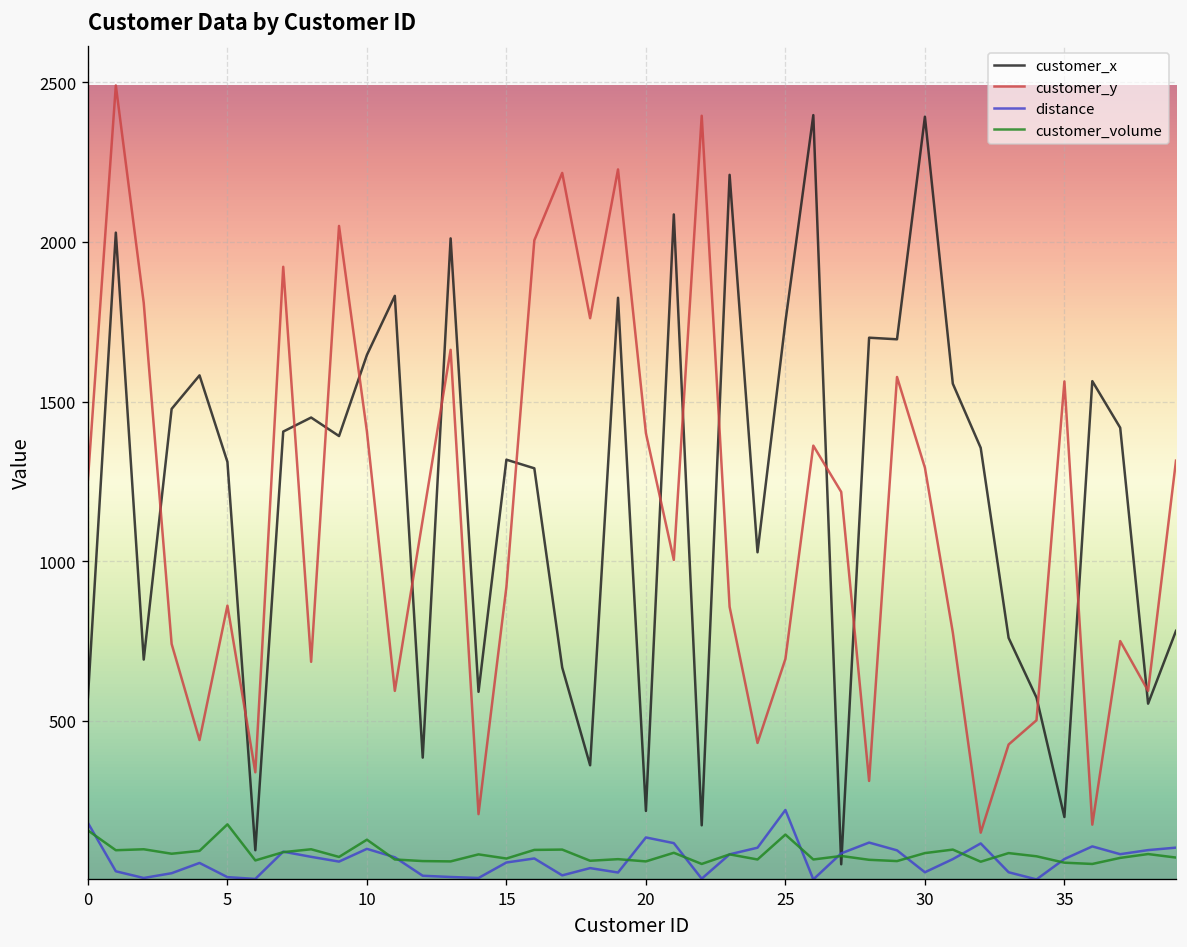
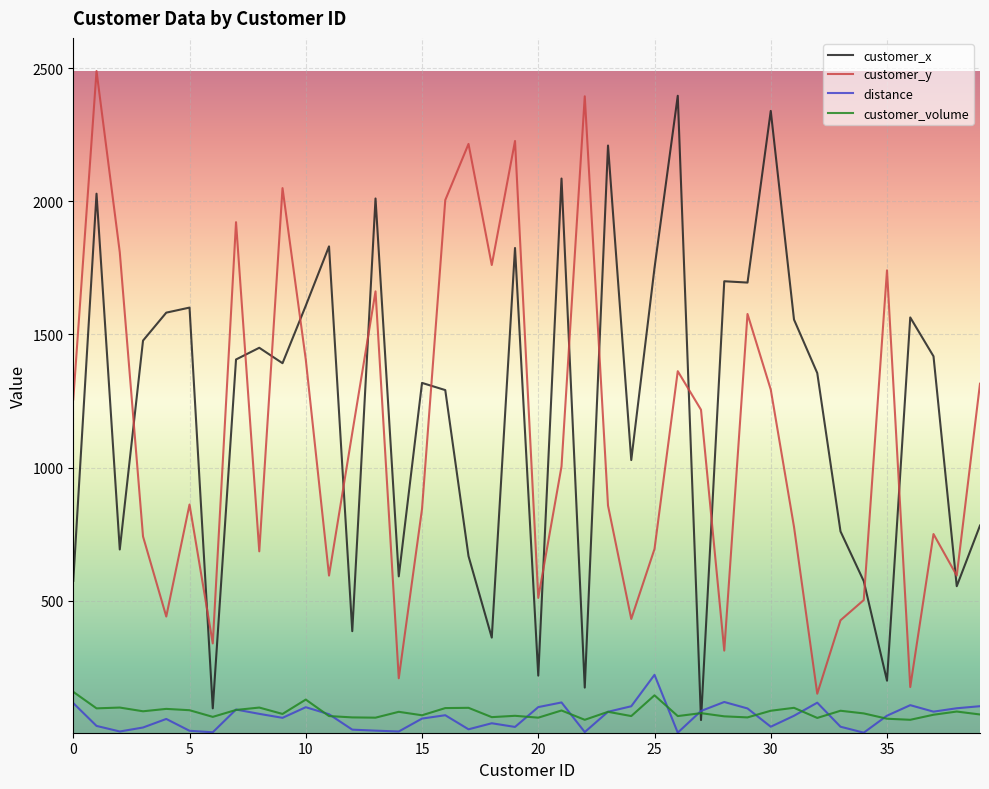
distance, 0: 180 -> 110
customer_x, 5: 1310 -> 1600
customer_volume, 5: 180 -> 90
customer_x, 10: 1650 -> 1610
customer_y, 15: 920 -> 840
customer_y, 20: 1400 -> 510
distance, 20: 130 -> 100
customer_x, 30: 2390 -> 2340
customer_y, 35: 1560 -> 1740
